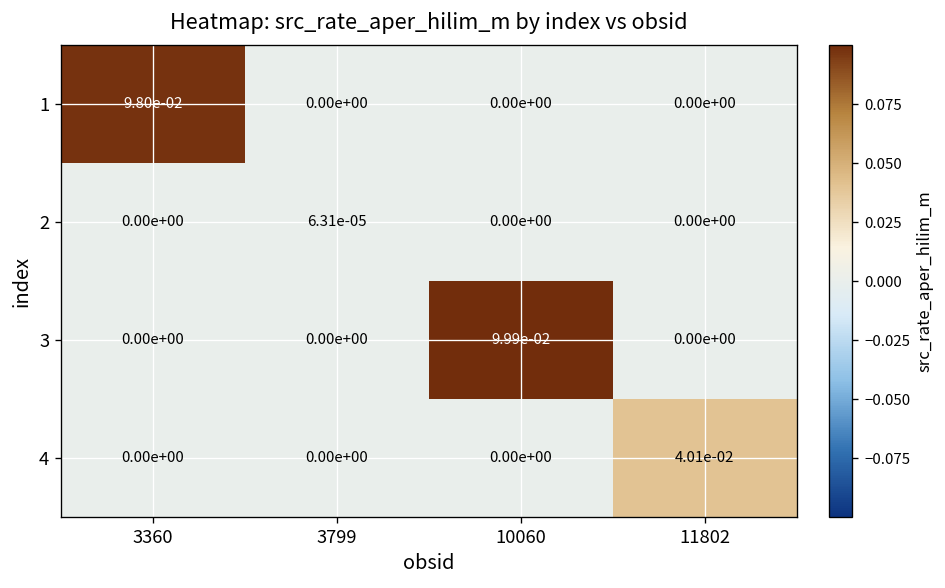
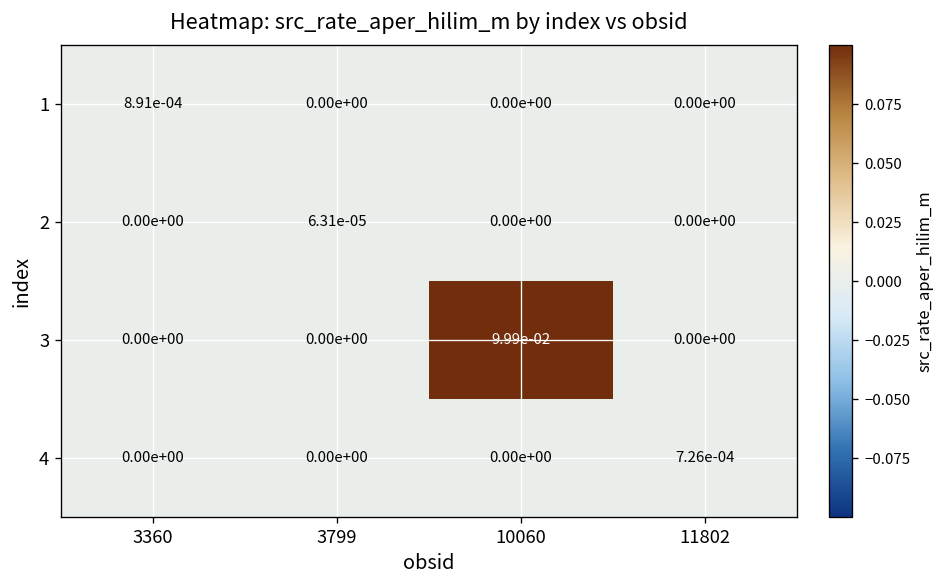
1, 3360: 9.80e-02 -> 8.91e-04
4, 11802: 4.01e-02 -> 7.26e-04
